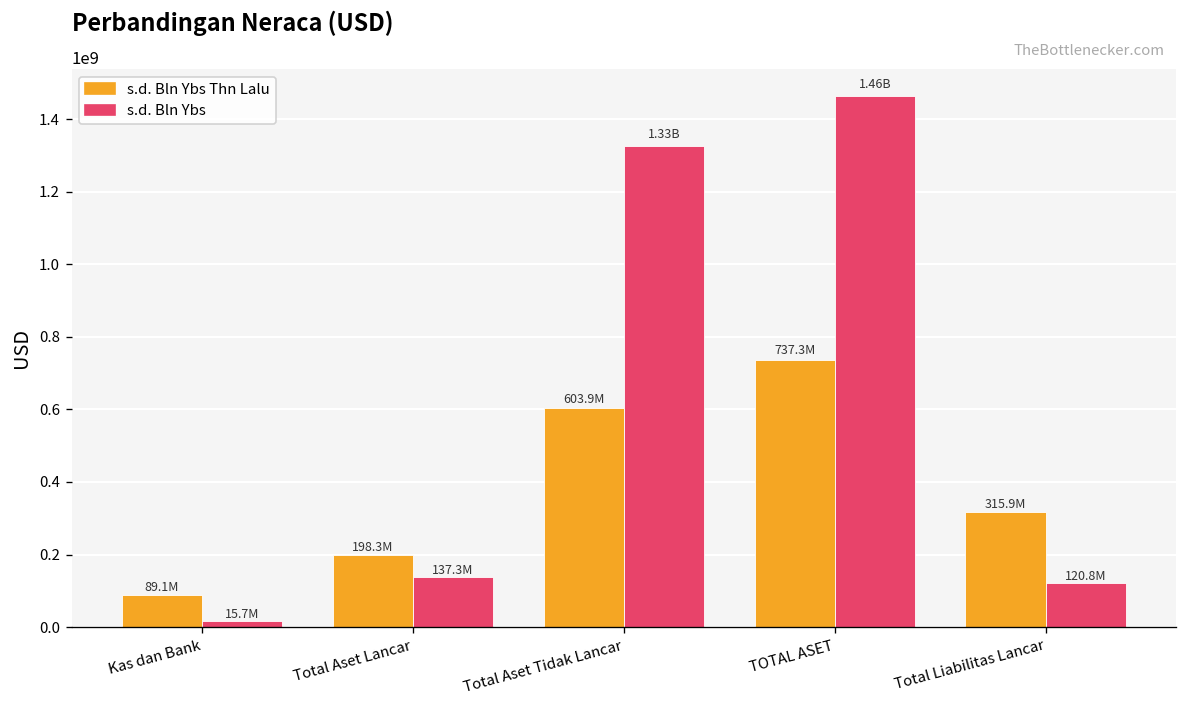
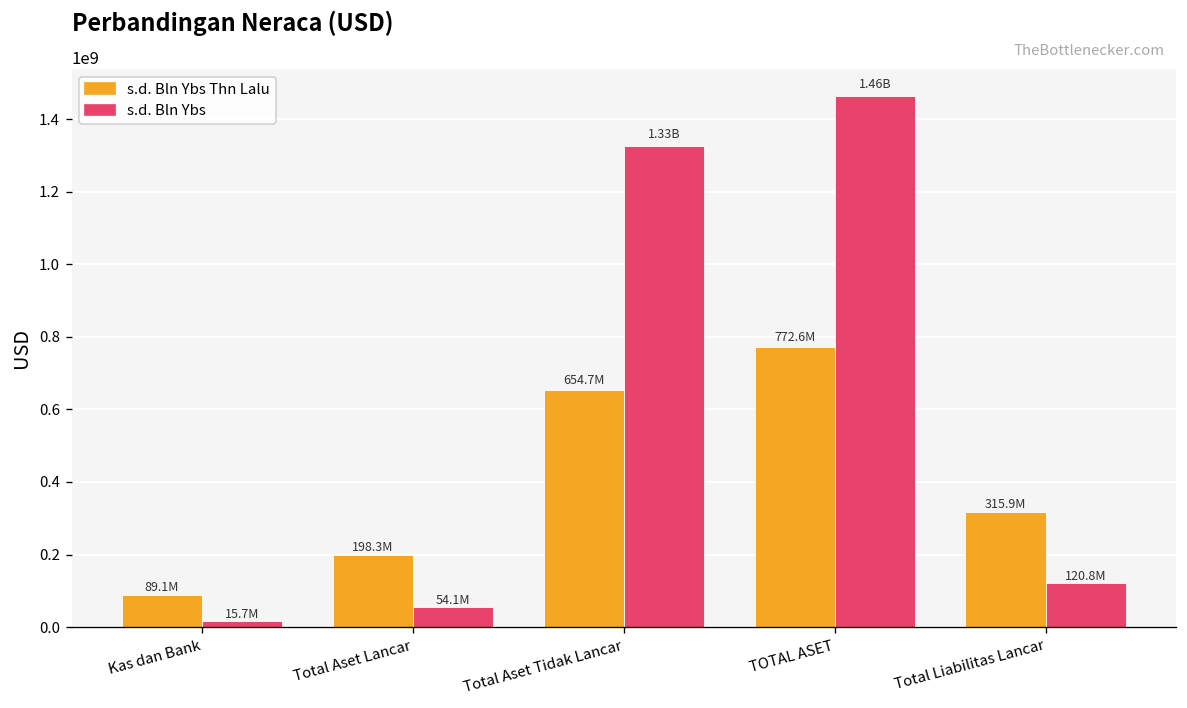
s.d. Bln Ybs, Total Aset Lancar: 137.3M -> 54.1M
s.d. Bln Ybs Thn Lalu, Total Aset Tidak Lancar: 603.9M -> 654.7M
s.d. Bln Ybs Thn Lalu, TOTAL ASET: 737.3M -> 772.6M
